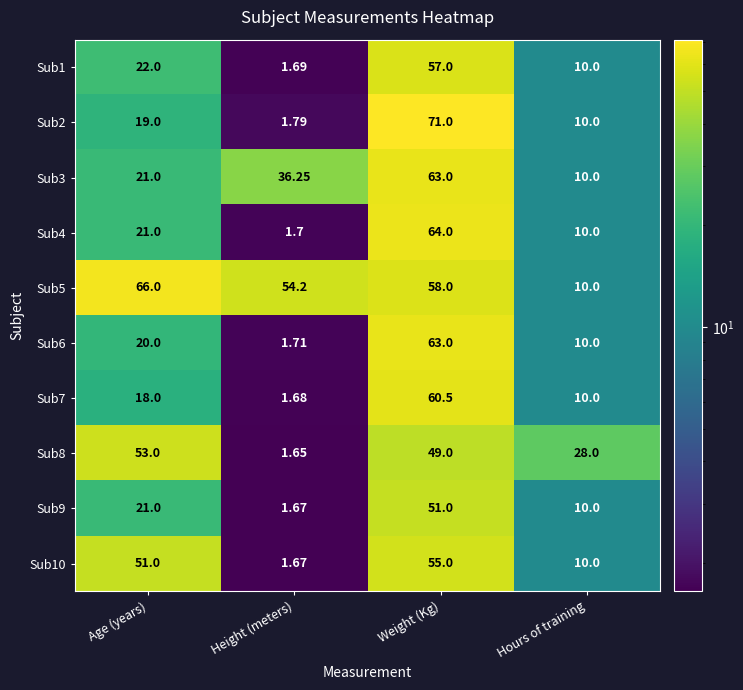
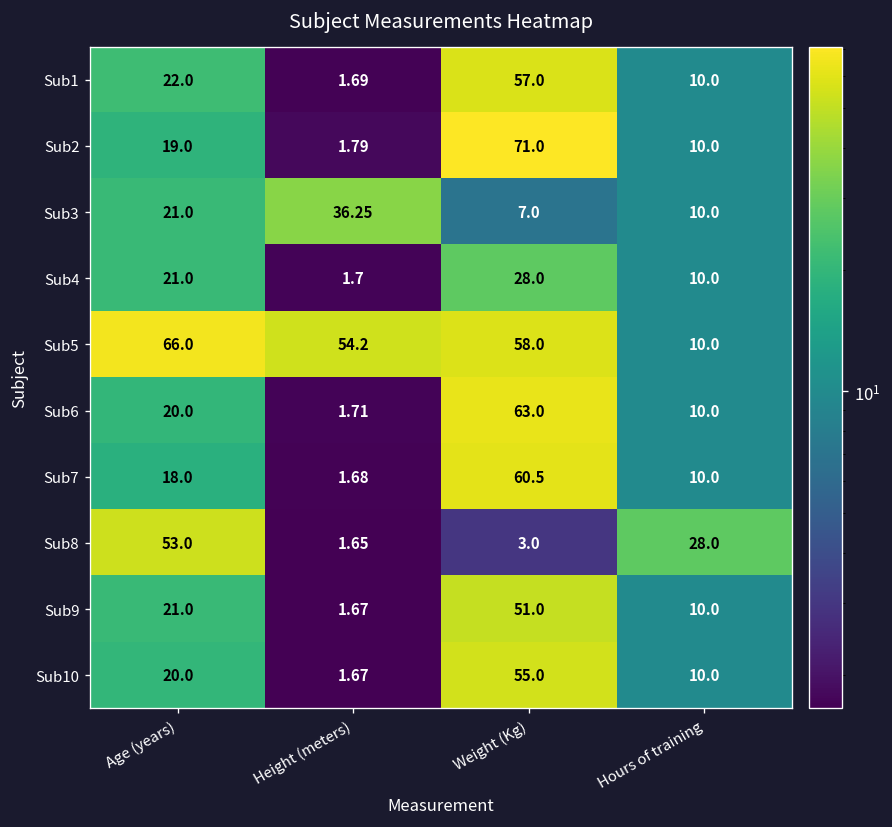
Sub3, Weight (Kg): 63.0 -> 7.0
Sub4, Weight (Kg): 64.0 -> 28.0
Sub8, Weight (Kg): 49.0 -> 3.0
Sub10, Age (years): 51.0 -> 20.0
